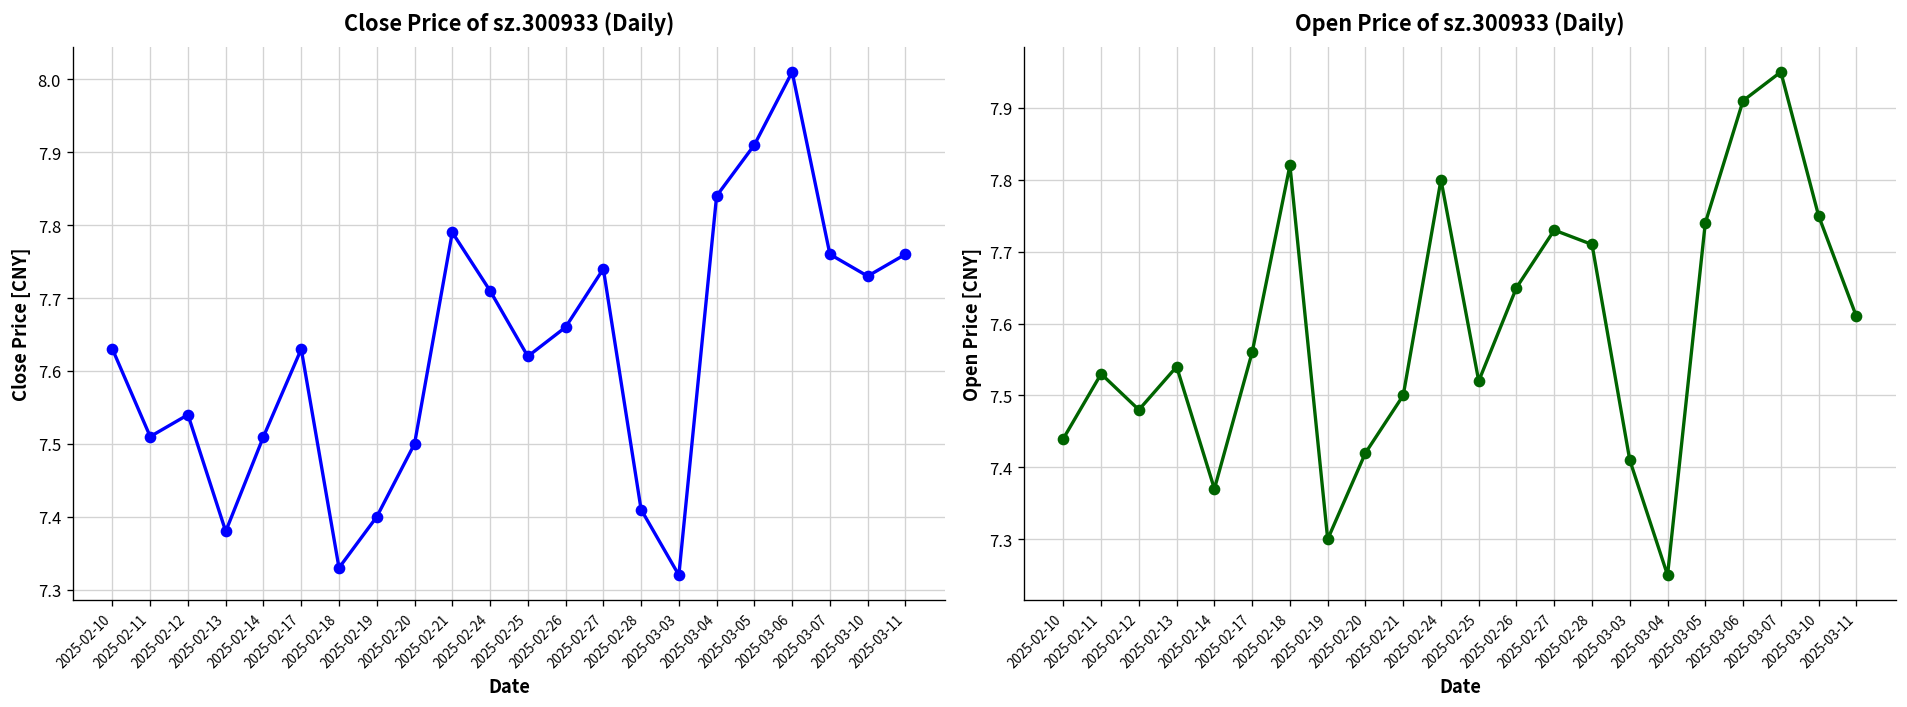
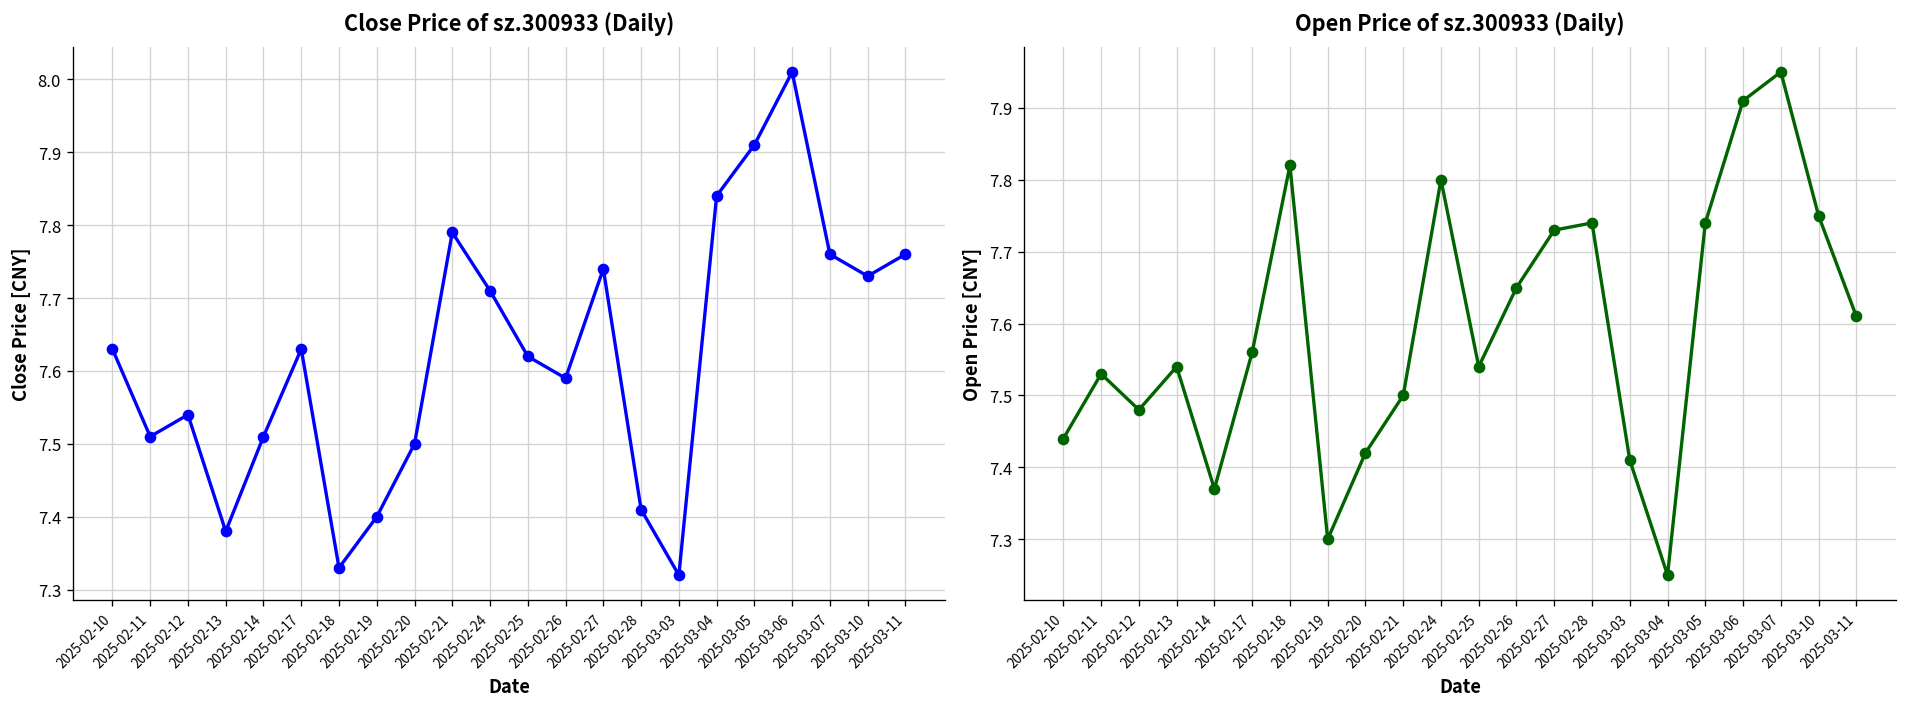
Close Price of sz.300933 (Daily), 2025-02-26: 7.66 -> 7.59
Open Price of sz.300933 (Daily), 2025-02-25: 7.52 -> 7.54
Open Price of sz.300933 (Daily), 2025-02-28: 7.71 -> 7.74
